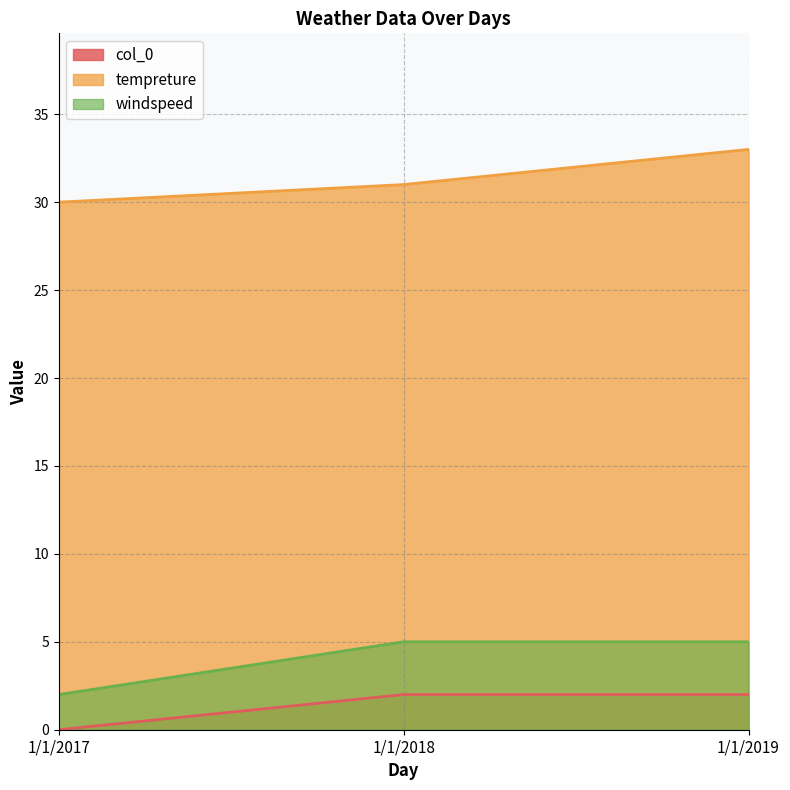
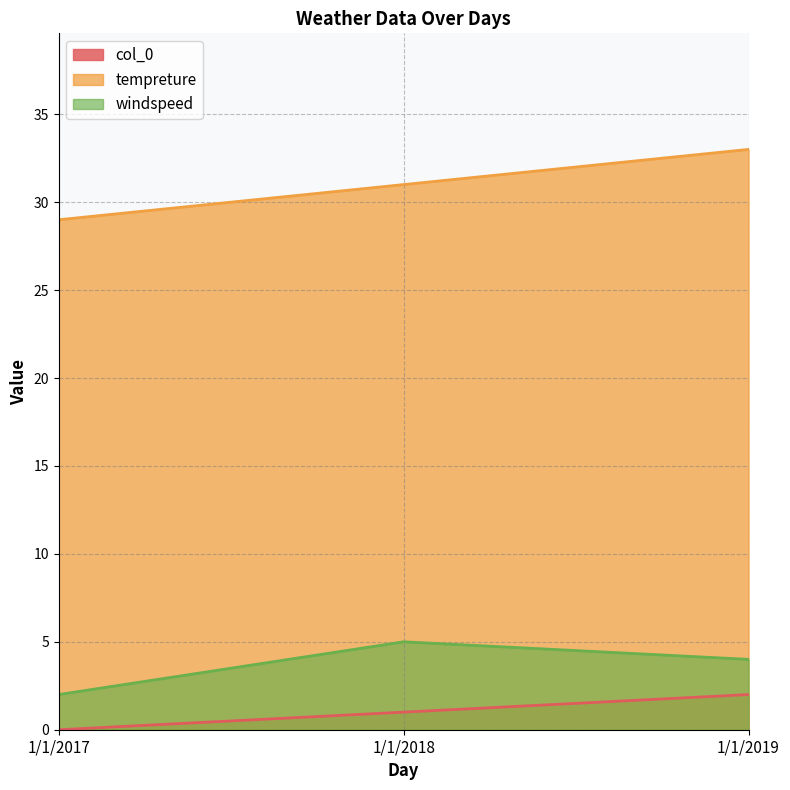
tempreture, 1/1/2017: 30 -> 29
col_0, 1/1/2018: 2 -> 1
windspeed, 1/1/2019: 5 -> 4
